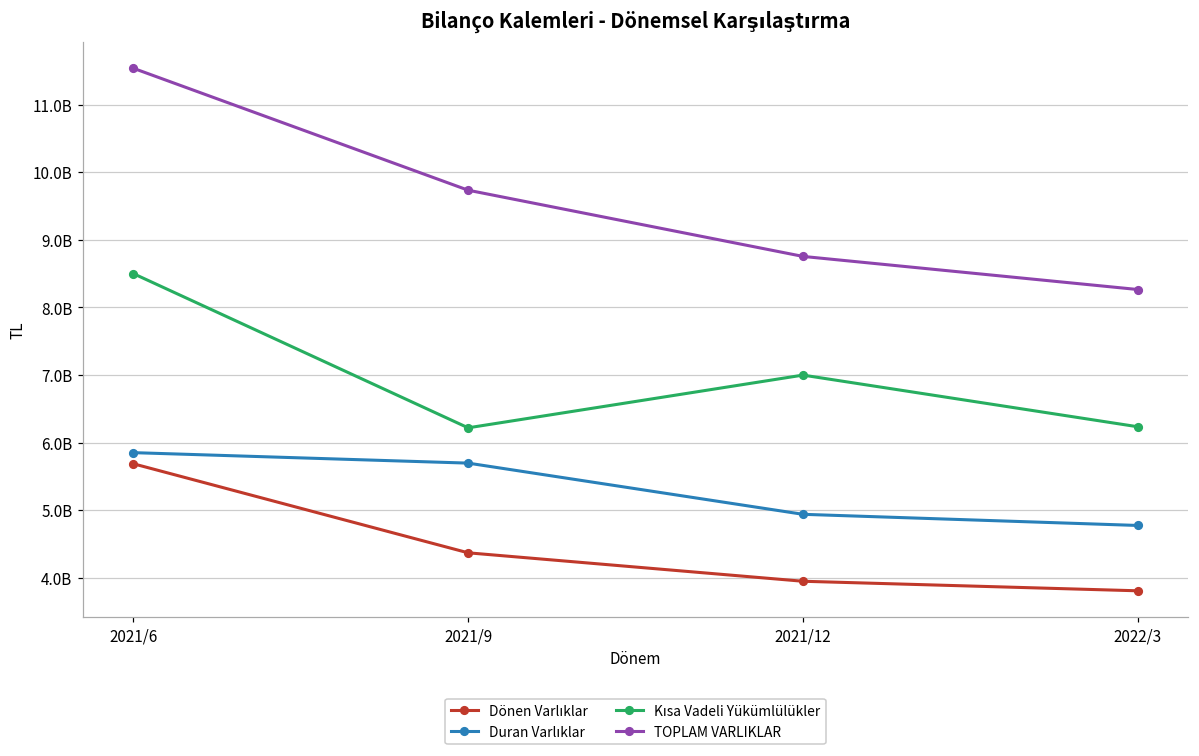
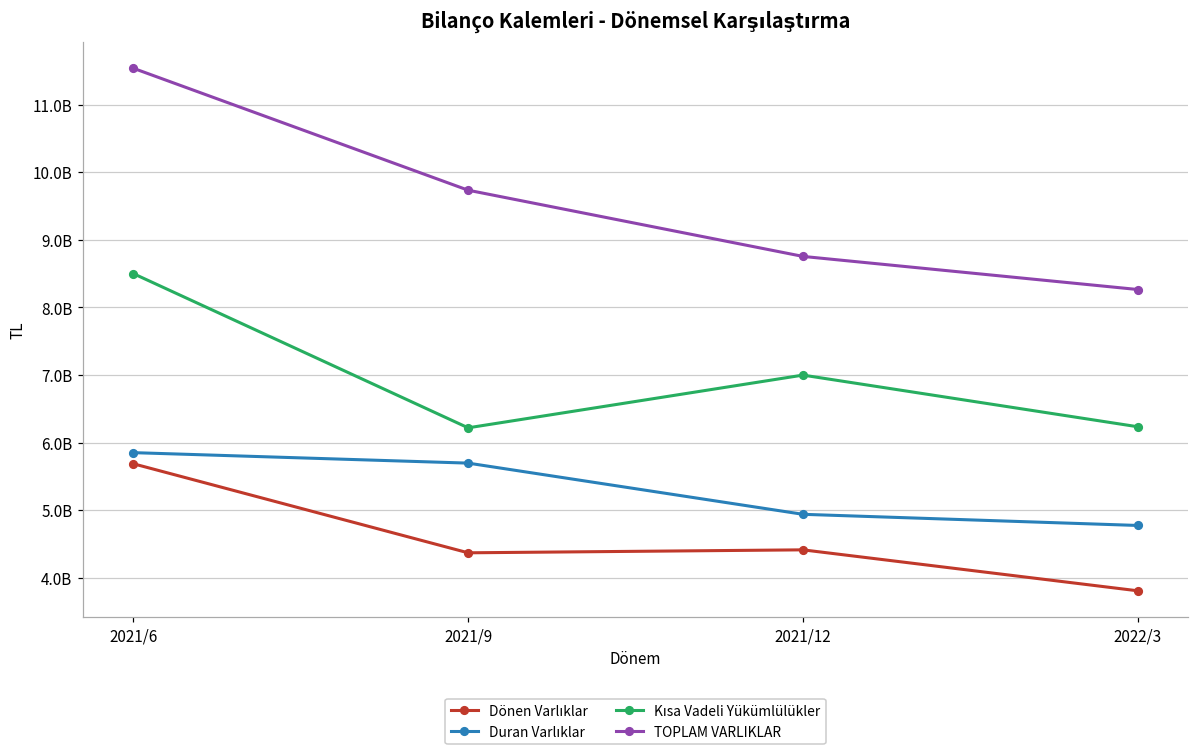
Dönen Varlıklar, 2021/12: 3900000000 -> 4400000000
